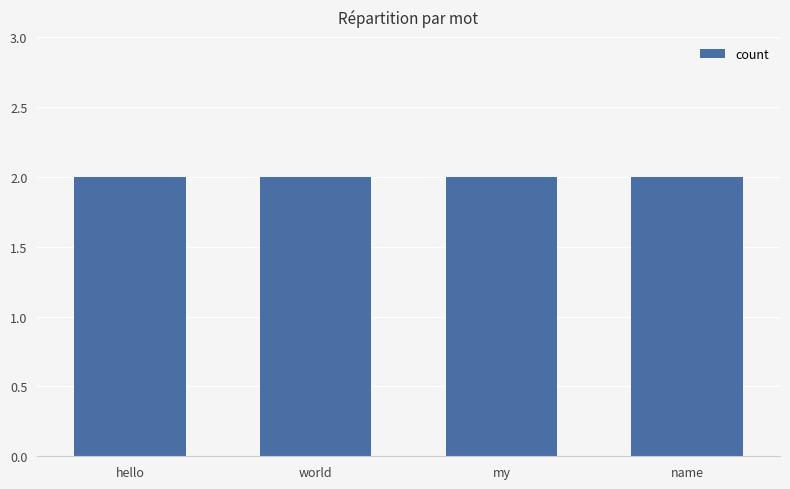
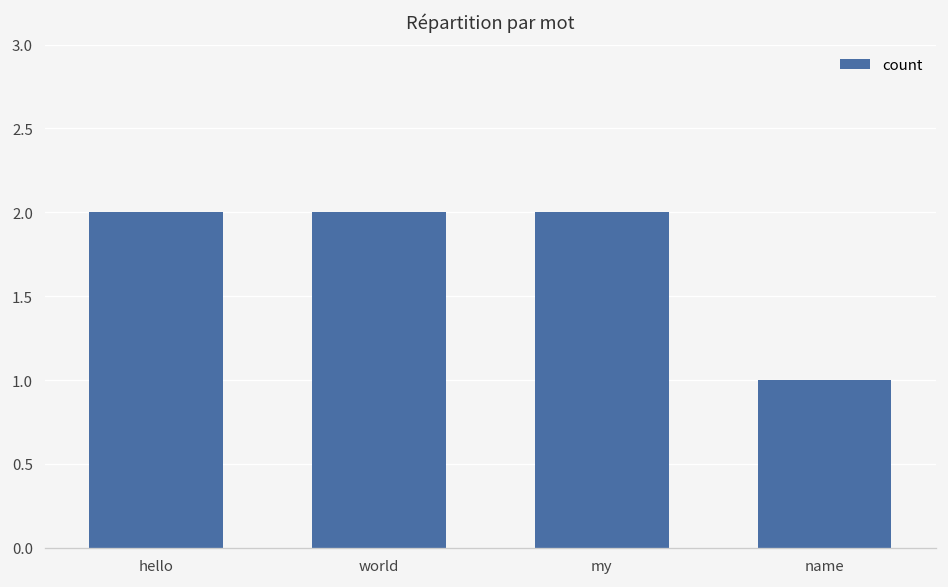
name: 2 -> 1
